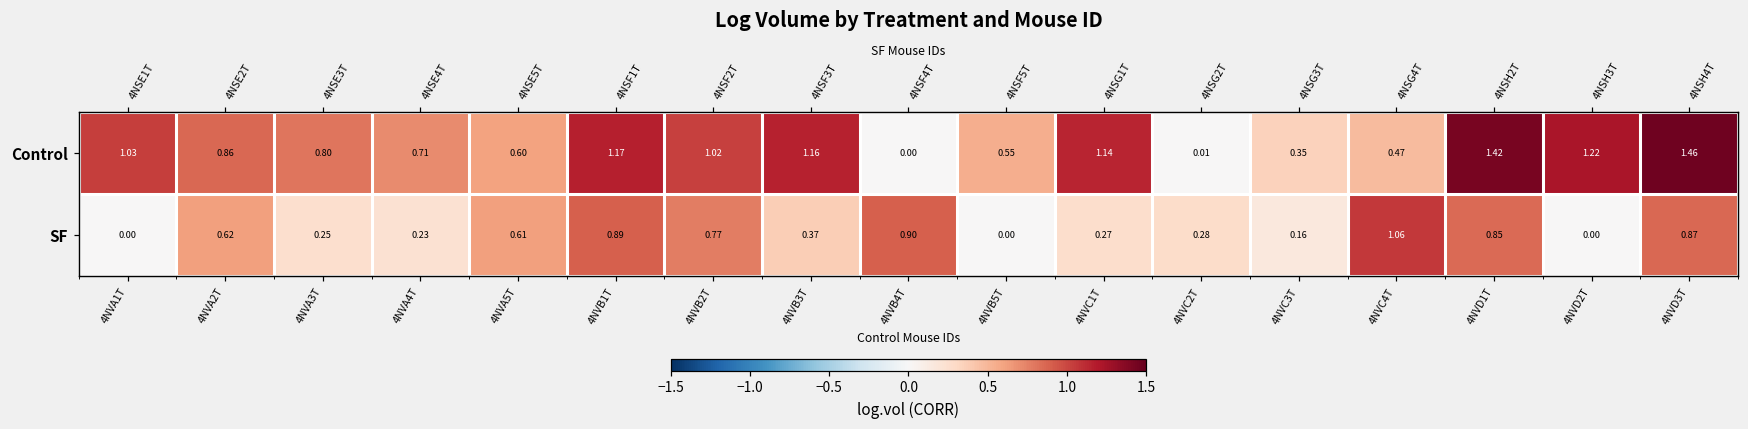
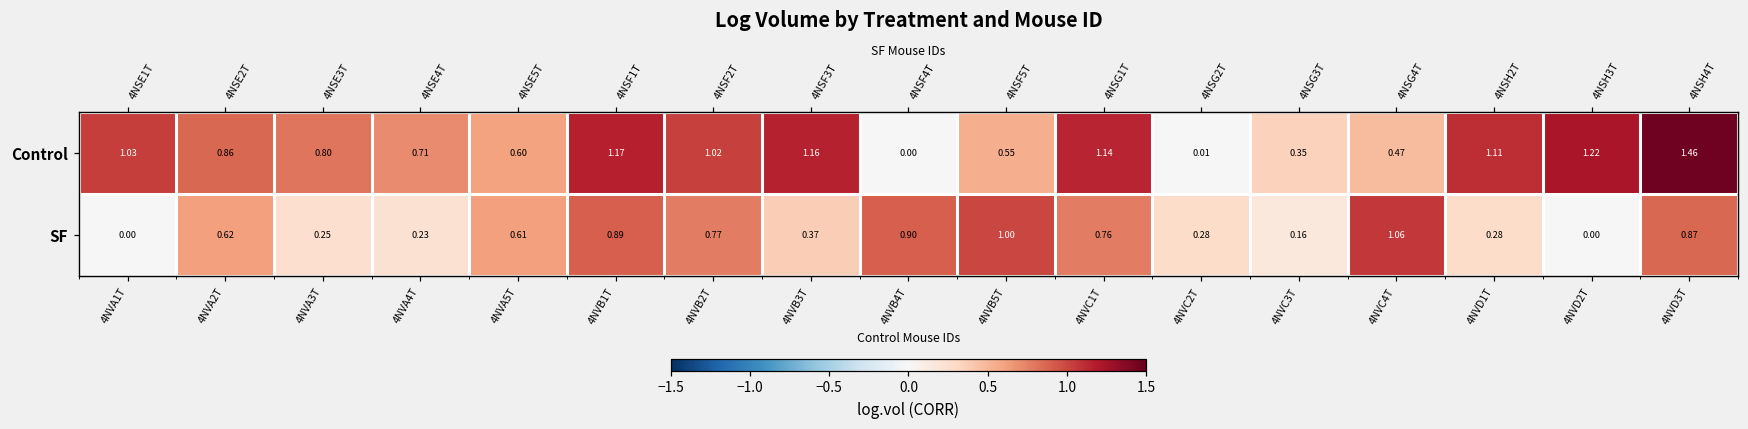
Control, 4NVD1T: 1.42 -> 1.11
SF, 4NVB5T: 0.00 -> 1.00
SF, 4NVC1T: 0.27 -> 0.76
SF, 4NVD1T: 0.85 -> 0.28
